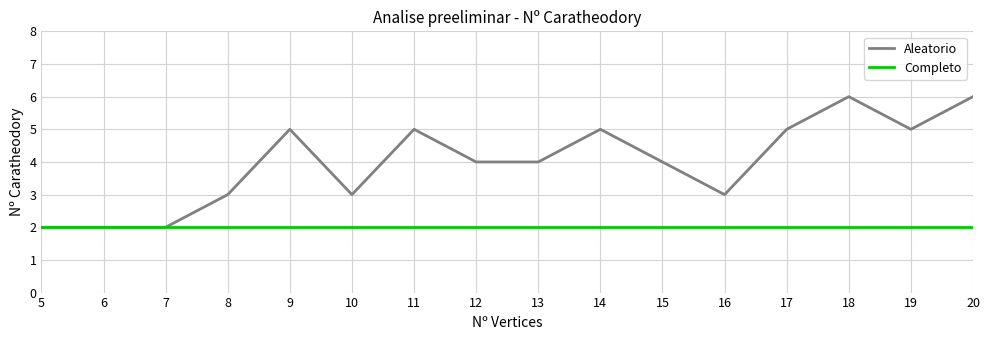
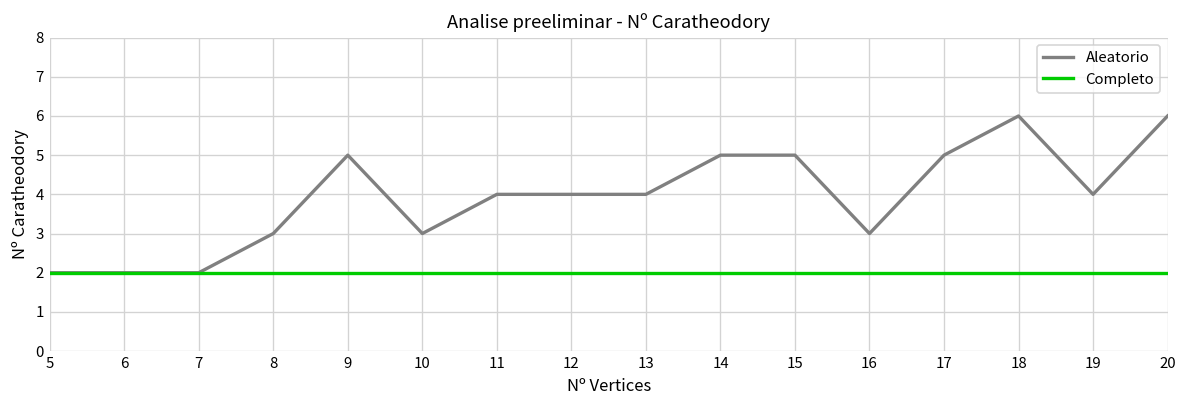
Aleatorio, 11: 5 -> 4
Aleatorio, 15: 4 -> 5
Aleatorio, 19: 5 -> 4
